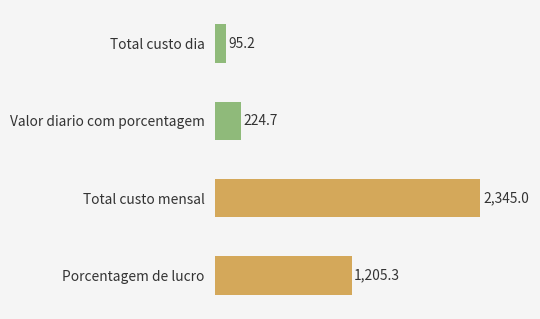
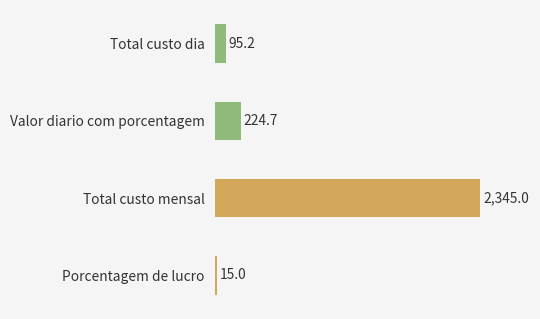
Porcentagem de lucro: 1,205.3 -> 15.0
